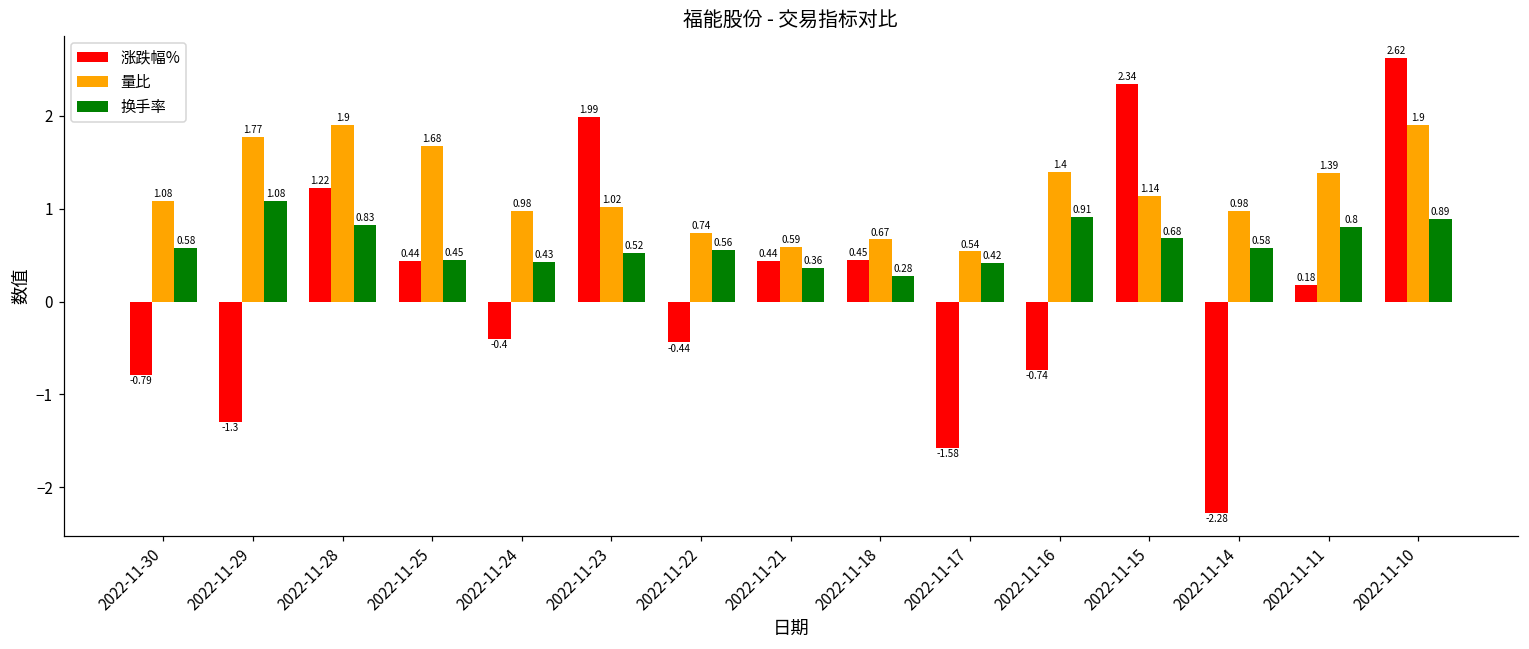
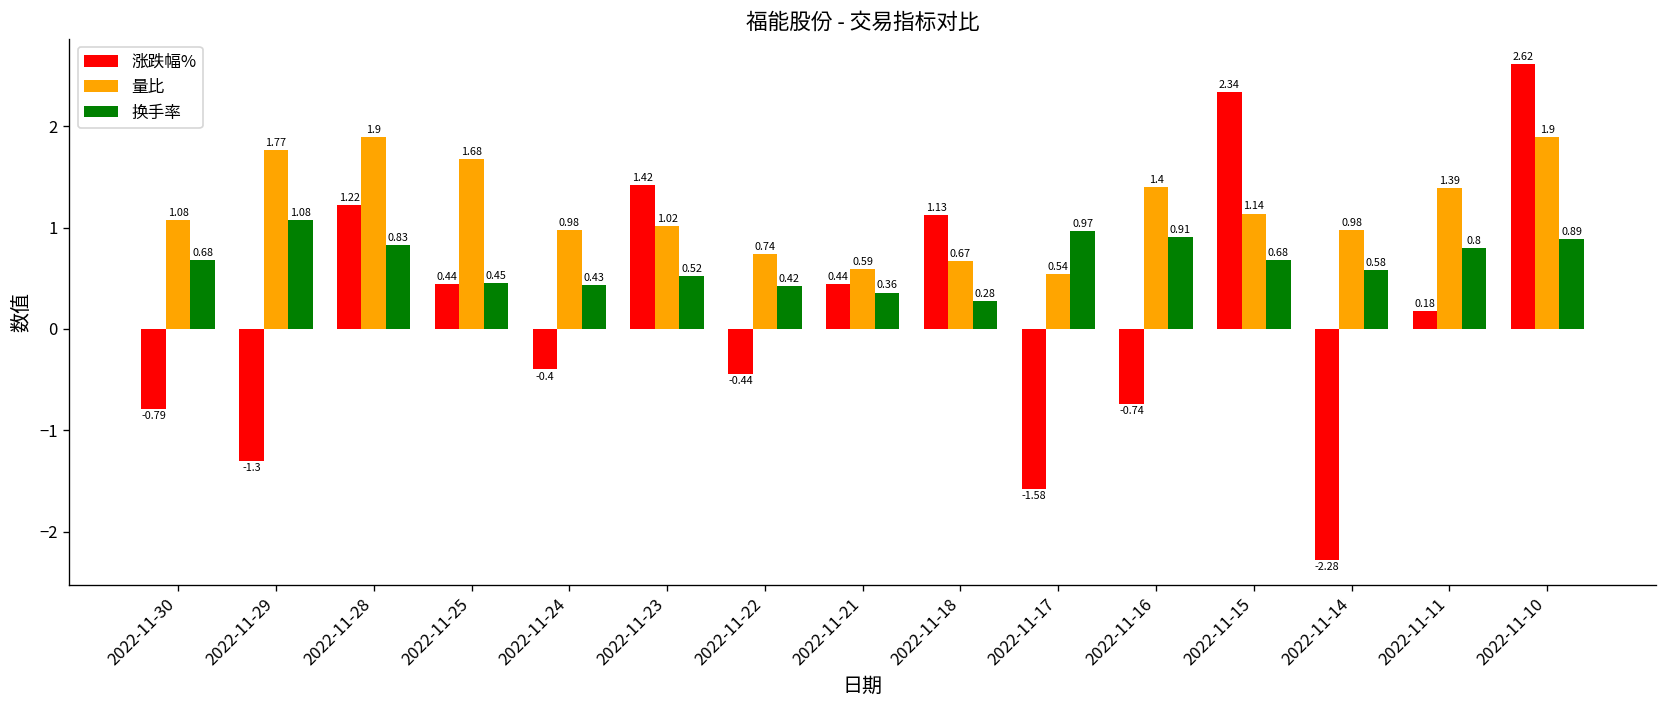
换手率, 2022-11-30: 0.58 -> 0.68
涨跌幅%, 2022-11-23: 1.99 -> 1.42
换手率, 2022-11-22: 0.56 -> 0.42
涨跌幅%, 2022-11-18: 0.45 -> 1.13
换手率, 2022-11-17: 0.42 -> 0.97
